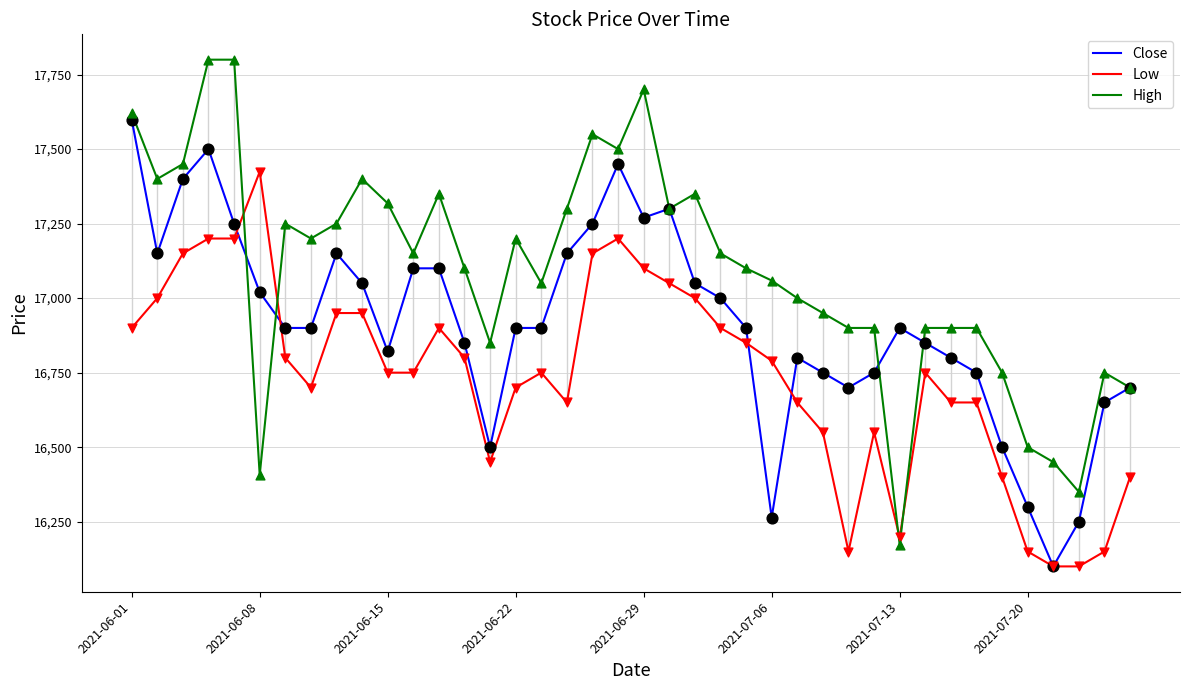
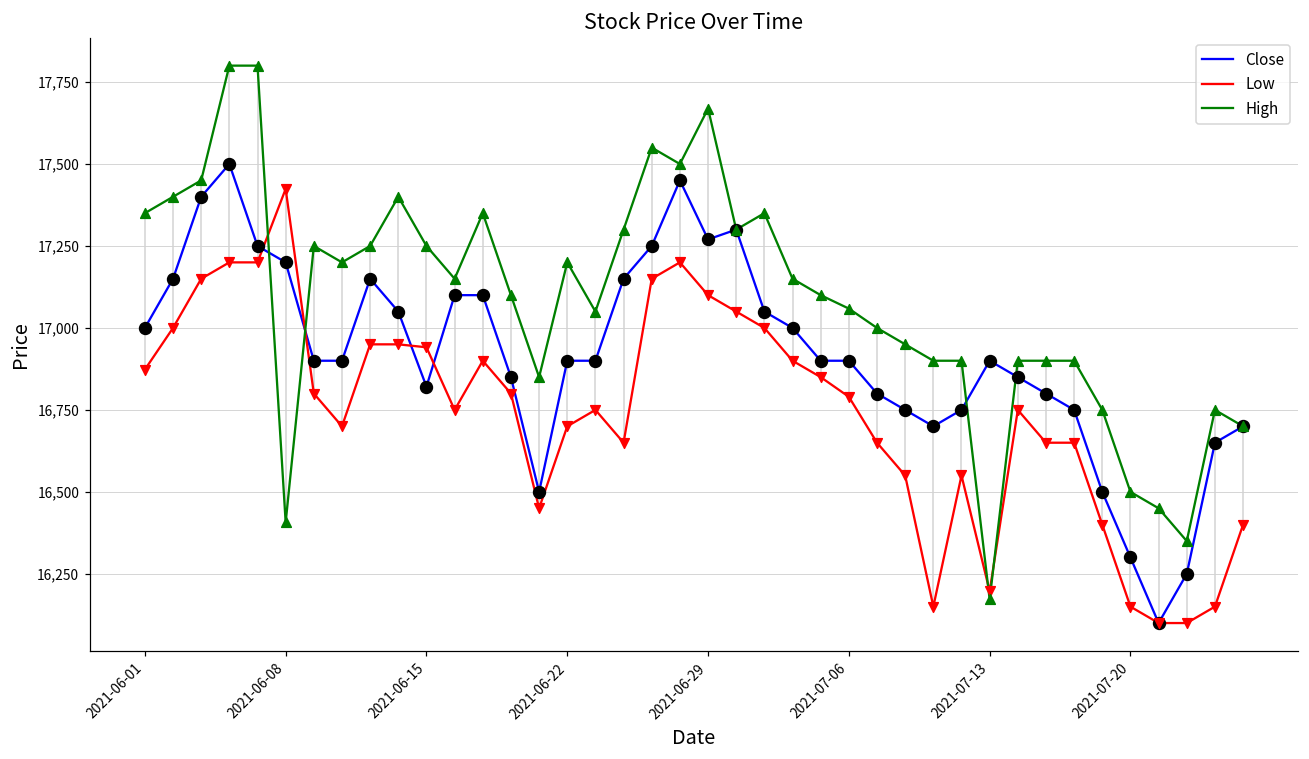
Close, 2021-06-01: 17,600 -> 17,000
Low, 2021-06-01: 16,900 -> 16,870
High, 2021-06-01: 17,620 -> 17,350
Close, 2021-06-08: 17,020 -> 17,200
Low, 2021-06-15: 16,750 -> 16,940
High, 2021-06-15: 17,320 -> 17,250
High, 2021-06-29: 17,700 -> 17,670
Close, 2021-07-06: 16,260 -> 16,900
